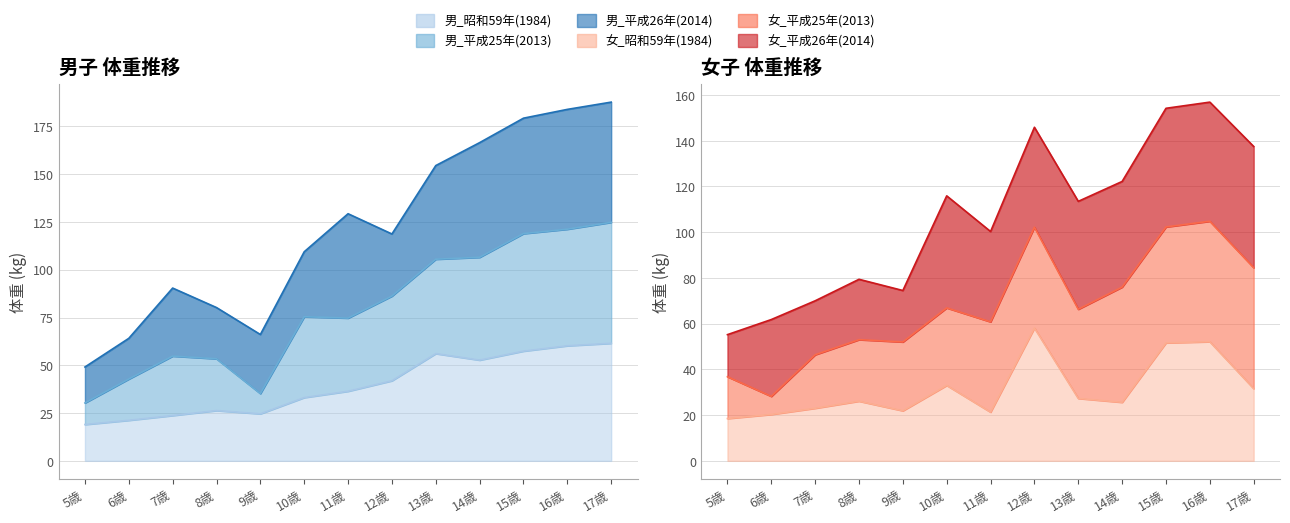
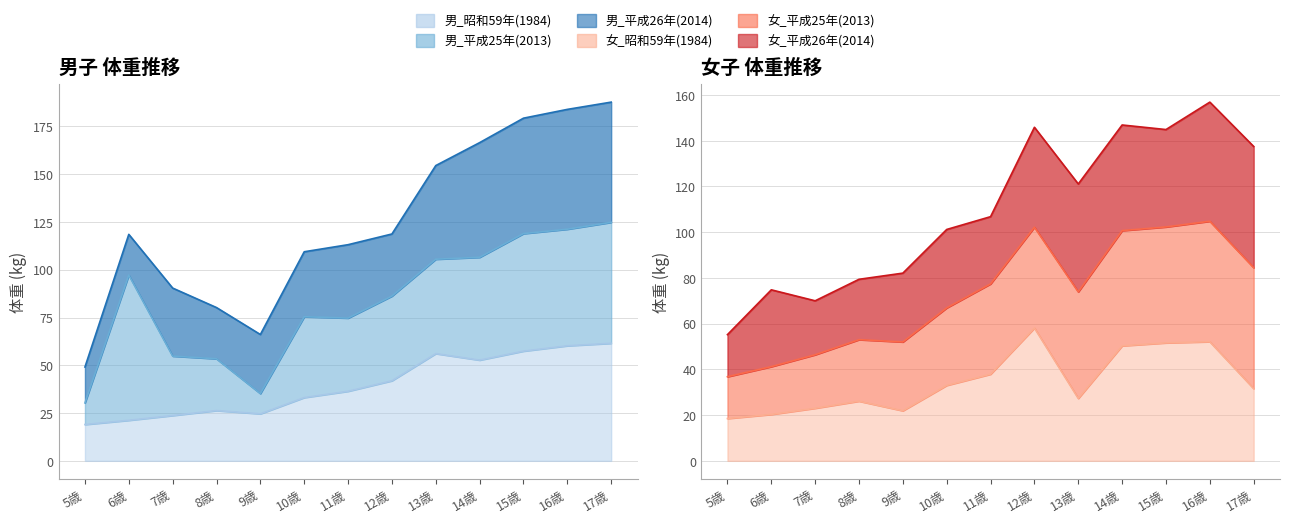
男子 体重推移, 男_平成25年(2013), 6歳: 22 -> 76
男子 体重推移, 男_平成26年(2014), 11歳: 55 -> 38
女子 体重推移, 女_平成25年(2013), 6歳: 8 -> 21
女子 体重推移, 女_平成26年(2014), 9歳: 23 -> 30
女子 体重推移, 女_平成26年(2014), 10歳: 49 -> 34
女子 体重推移, 女_昭和59年(1984), 11歳: 21 -> 38
女子 体重推移, 女_平成26年(2014), 11歳: 40 -> 29
女子 体重推移, 女_平成25年(2013), 13歳: 39 -> 47
女子 体重推移, 女_昭和59年(1984), 14歳: 26 -> 50
女子 体重推移, 女_平成26年(2014), 15歳: 52 -> 43
